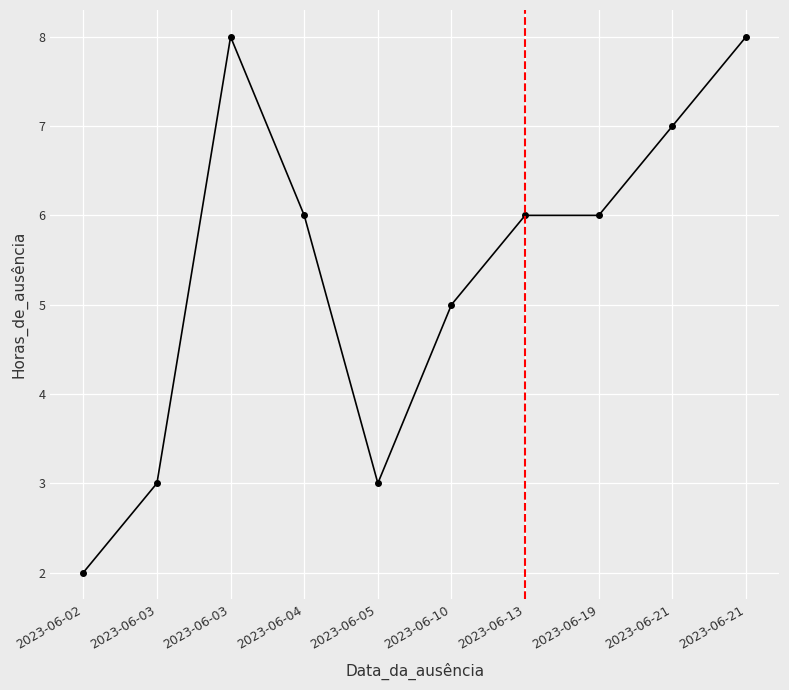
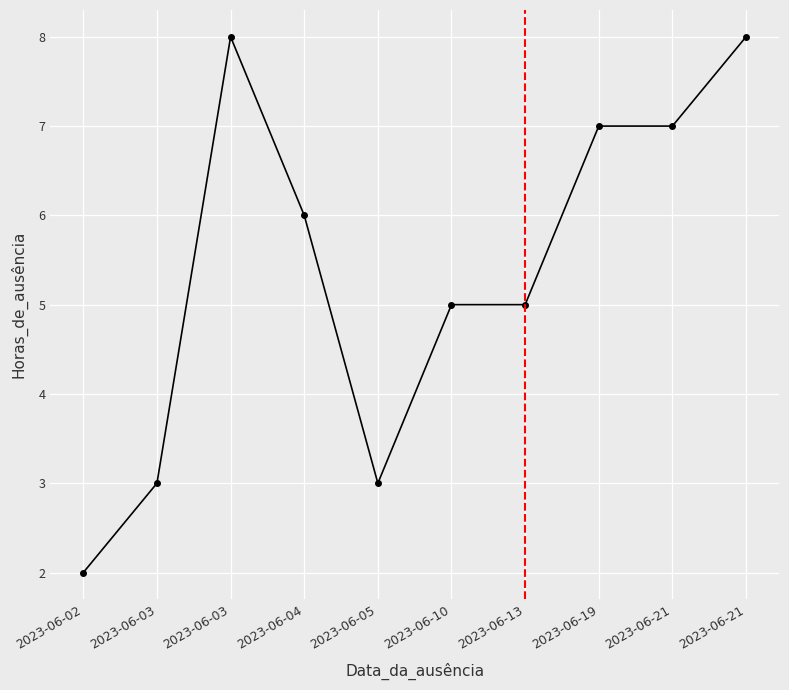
2023-06-13: 6 -> 5
2023-06-19: 6 -> 7
